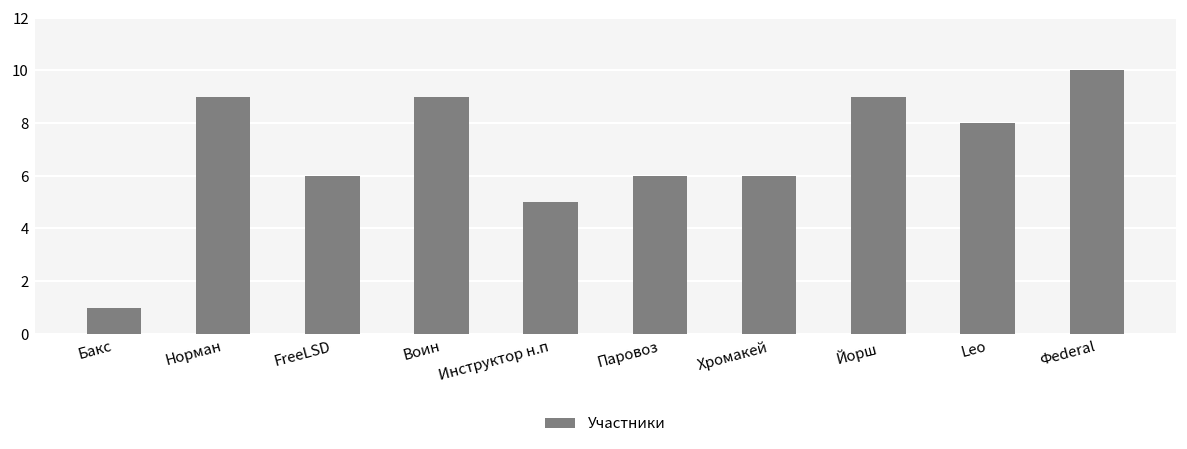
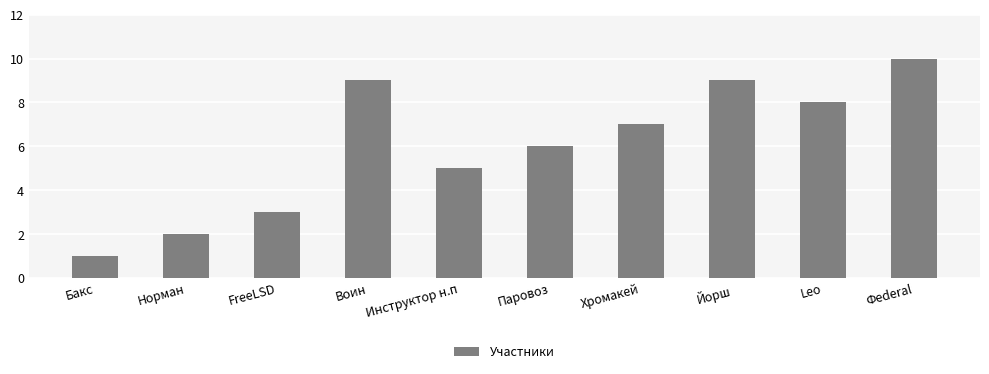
Норман: 9 -> 2
FreeLSD: 6 -> 3
Хромакей: 6 -> 7
